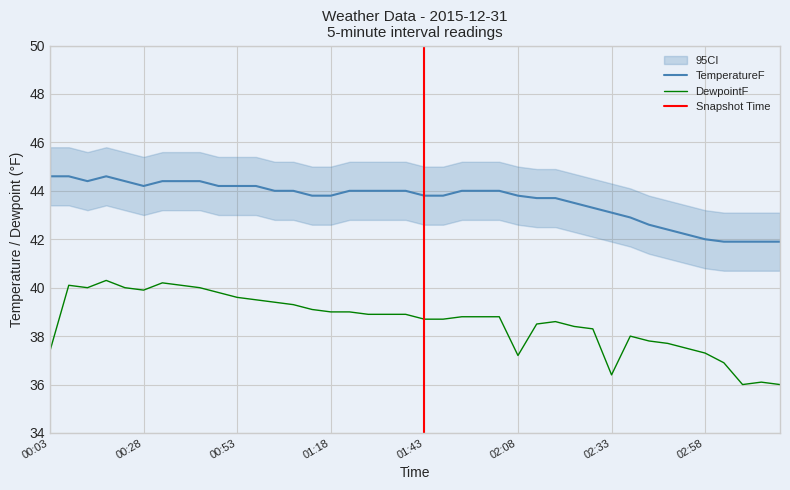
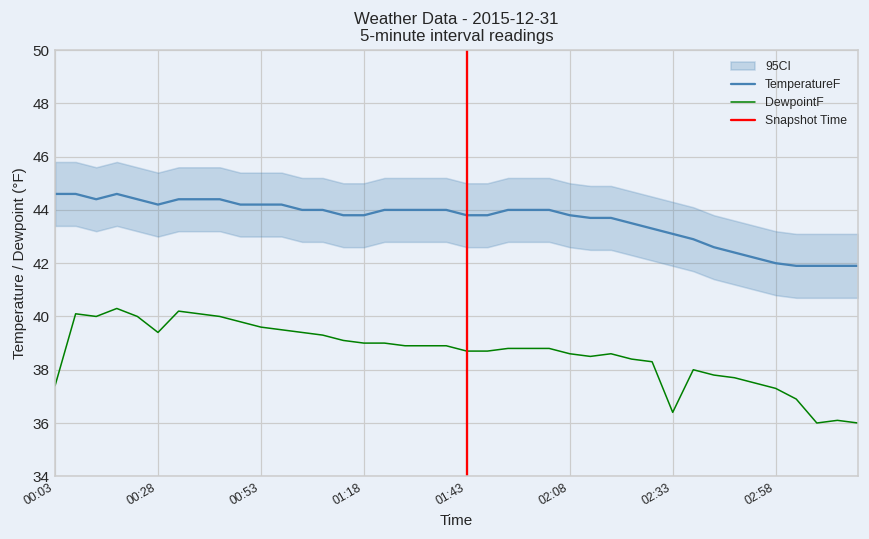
DewpointF, 00:28: 39.9 -> 39.4
DewpointF, 02:08: 37.2 -> 38.6
